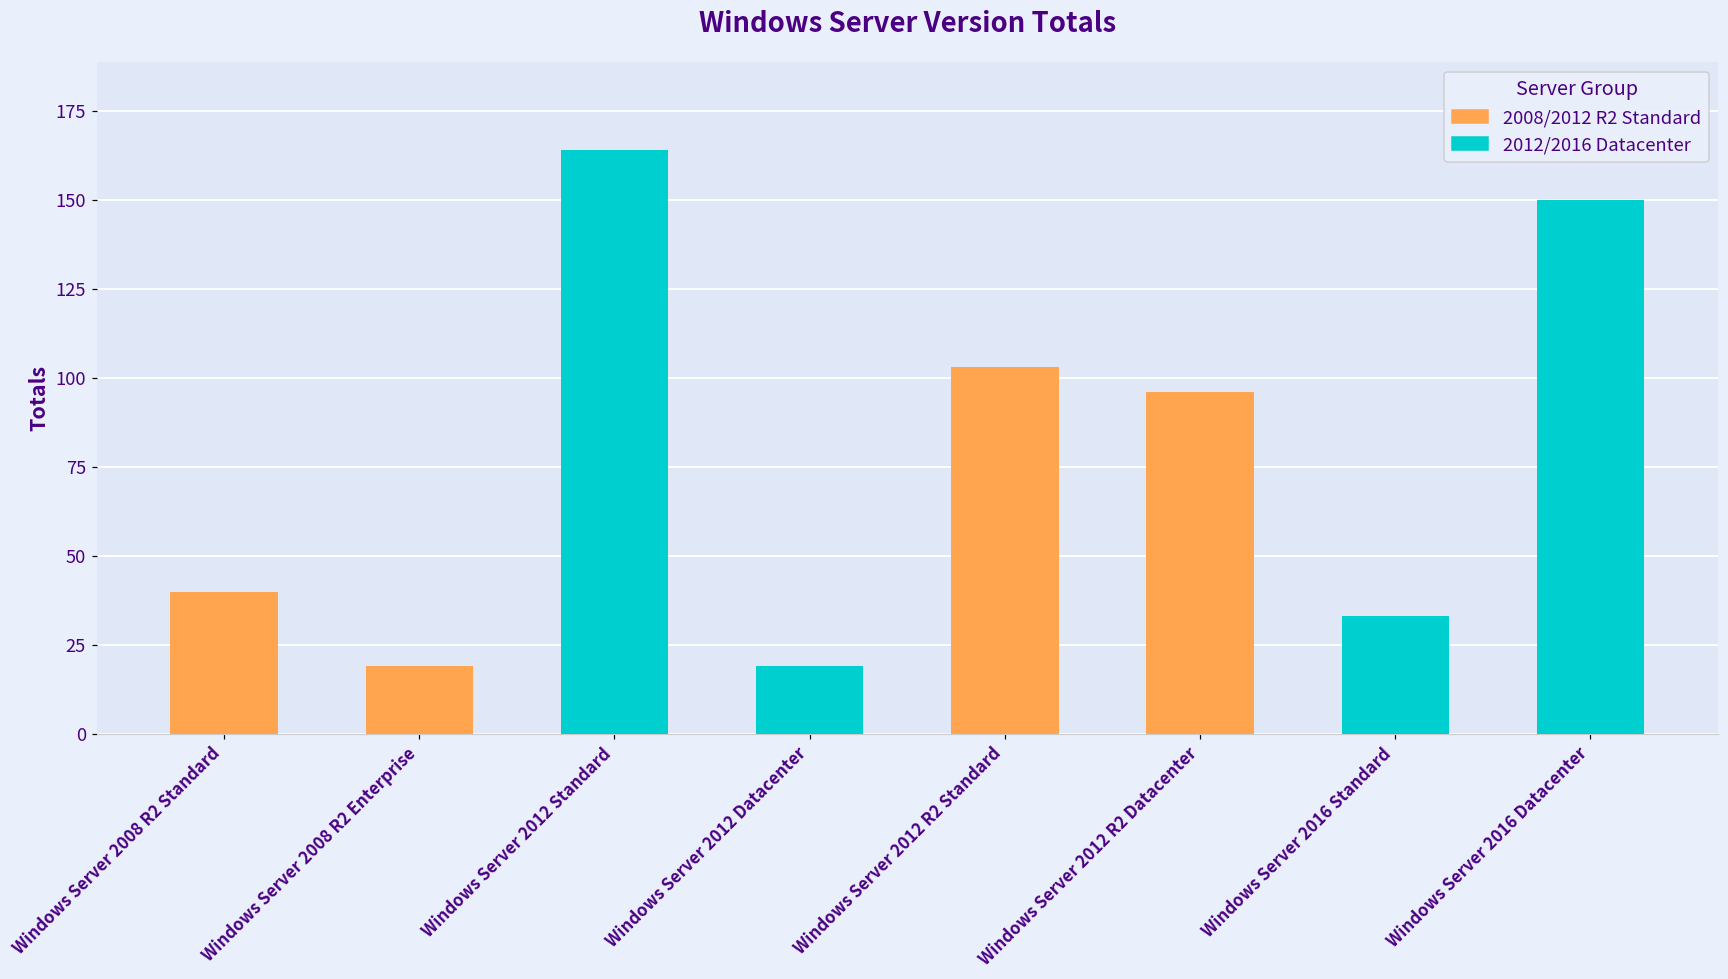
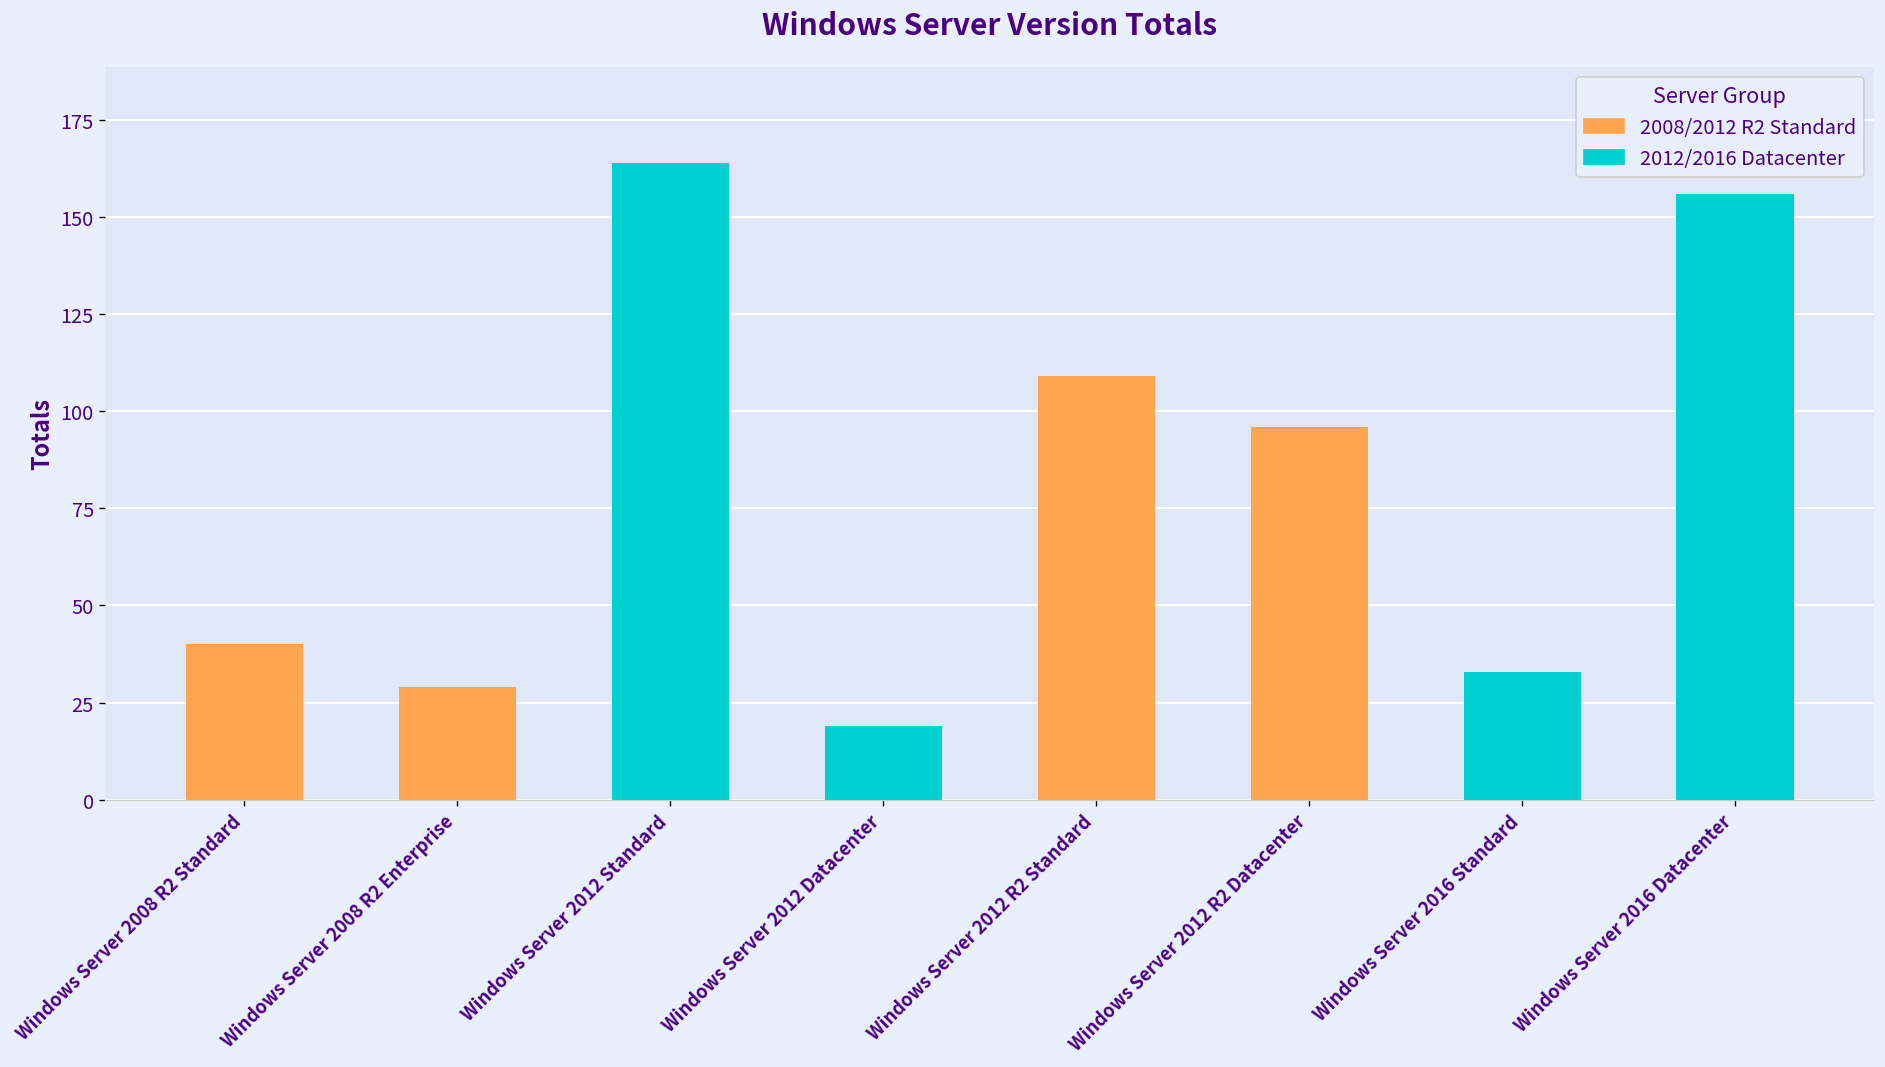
Windows Server 2008 R2 Enterprise: 19 -> 29
Windows Server 2012 R2 Standard: 103 -> 109
Windows Server 2016 Datacenter: 150 -> 156
